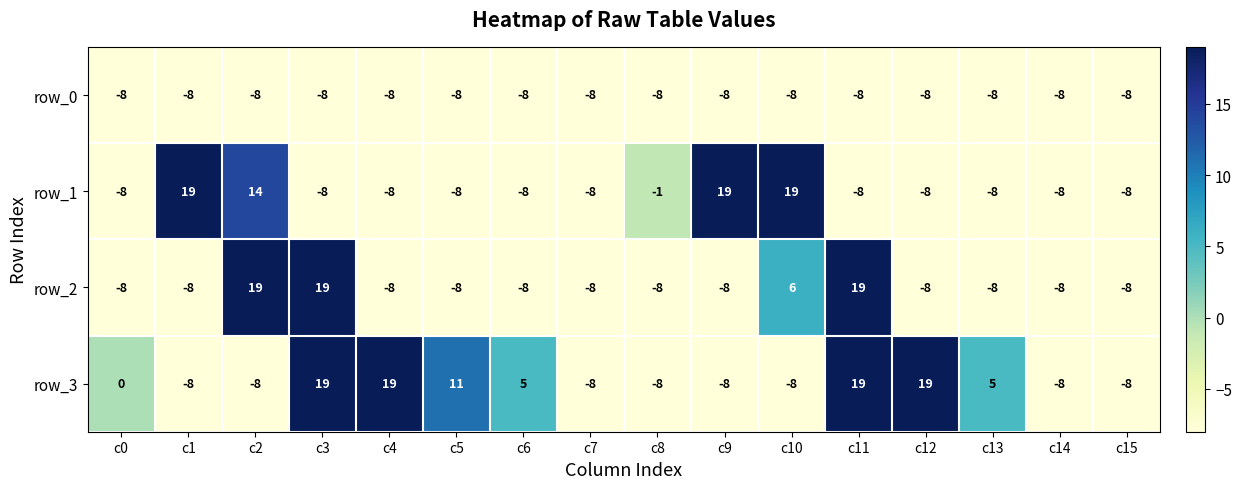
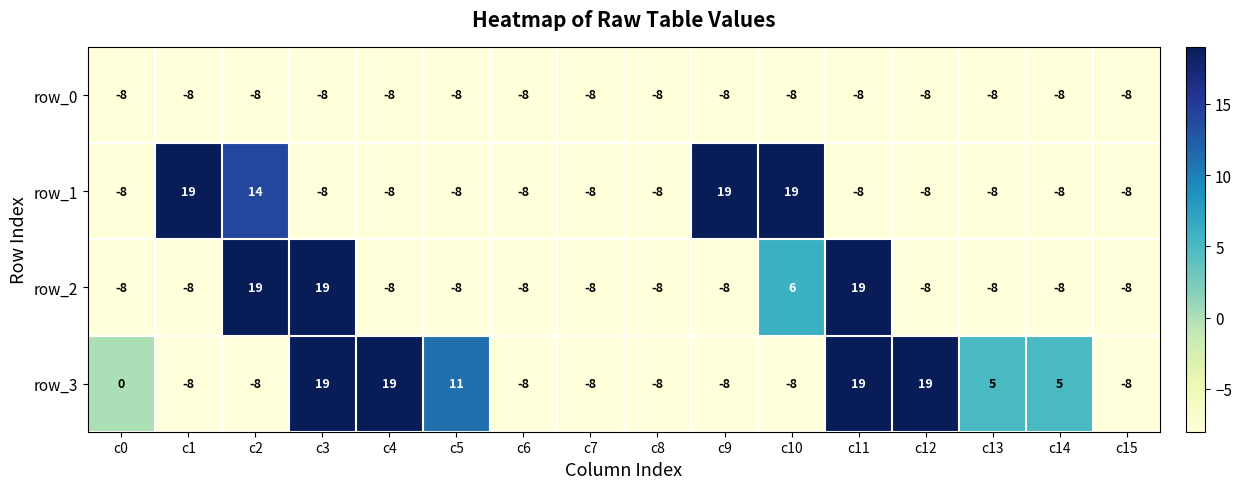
row_1, c8: -1 -> -8
row_3, c6: 5 -> -8
row_3, c14: -8 -> 5
